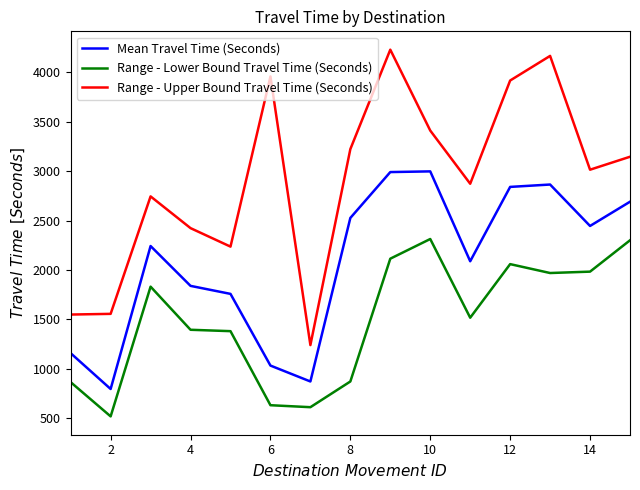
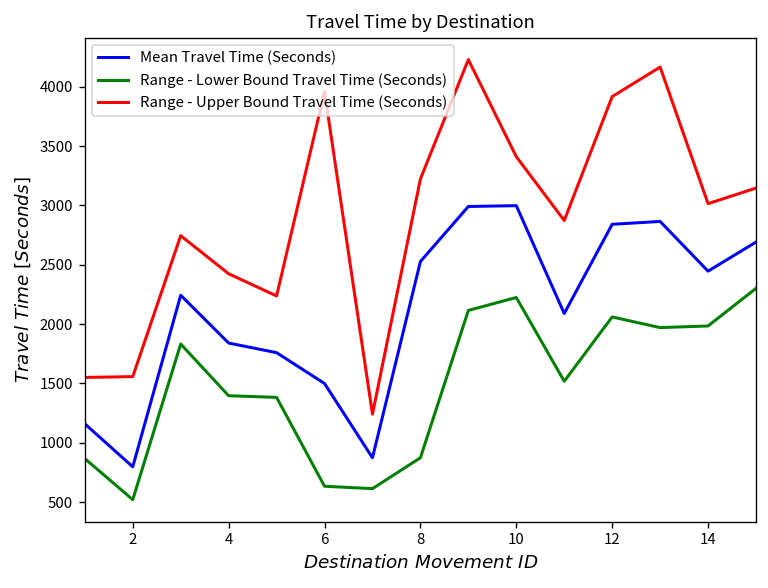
Mean Travel Time (Seconds), 6: 1000 -> 1500
Range - Lower Bound Travel Time (Seconds), 10: 2300 -> 2200
